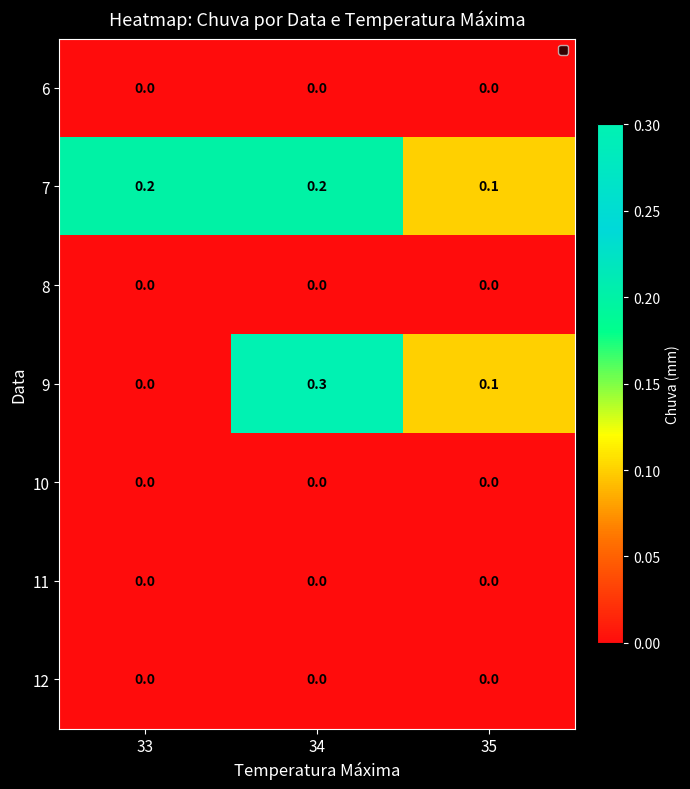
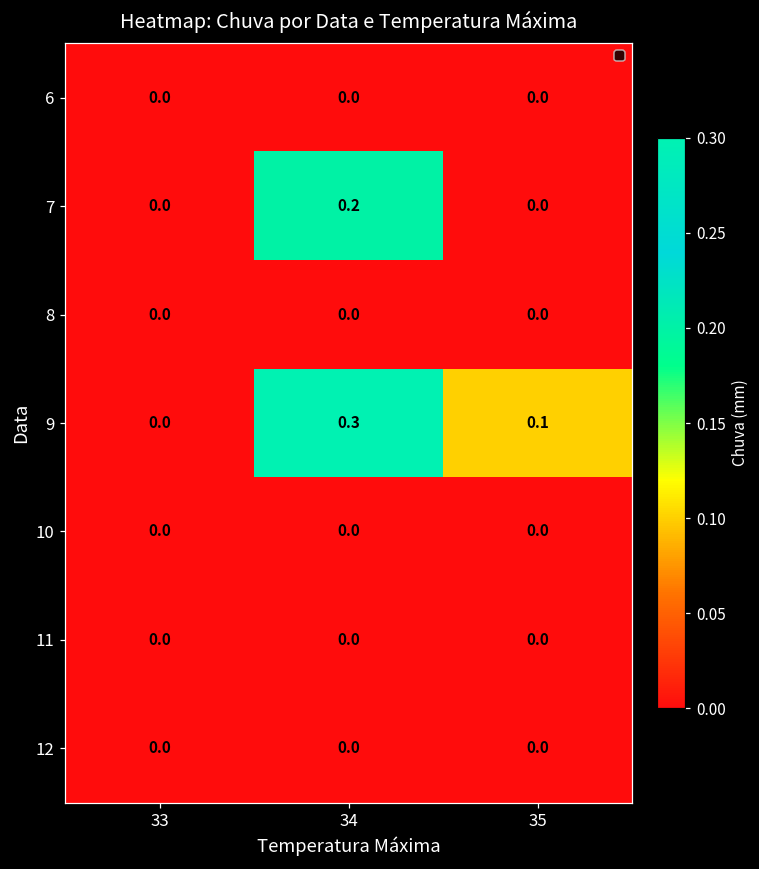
7, 33: 0.2 -> 0.0
7, 35: 0.1 -> 0.0
